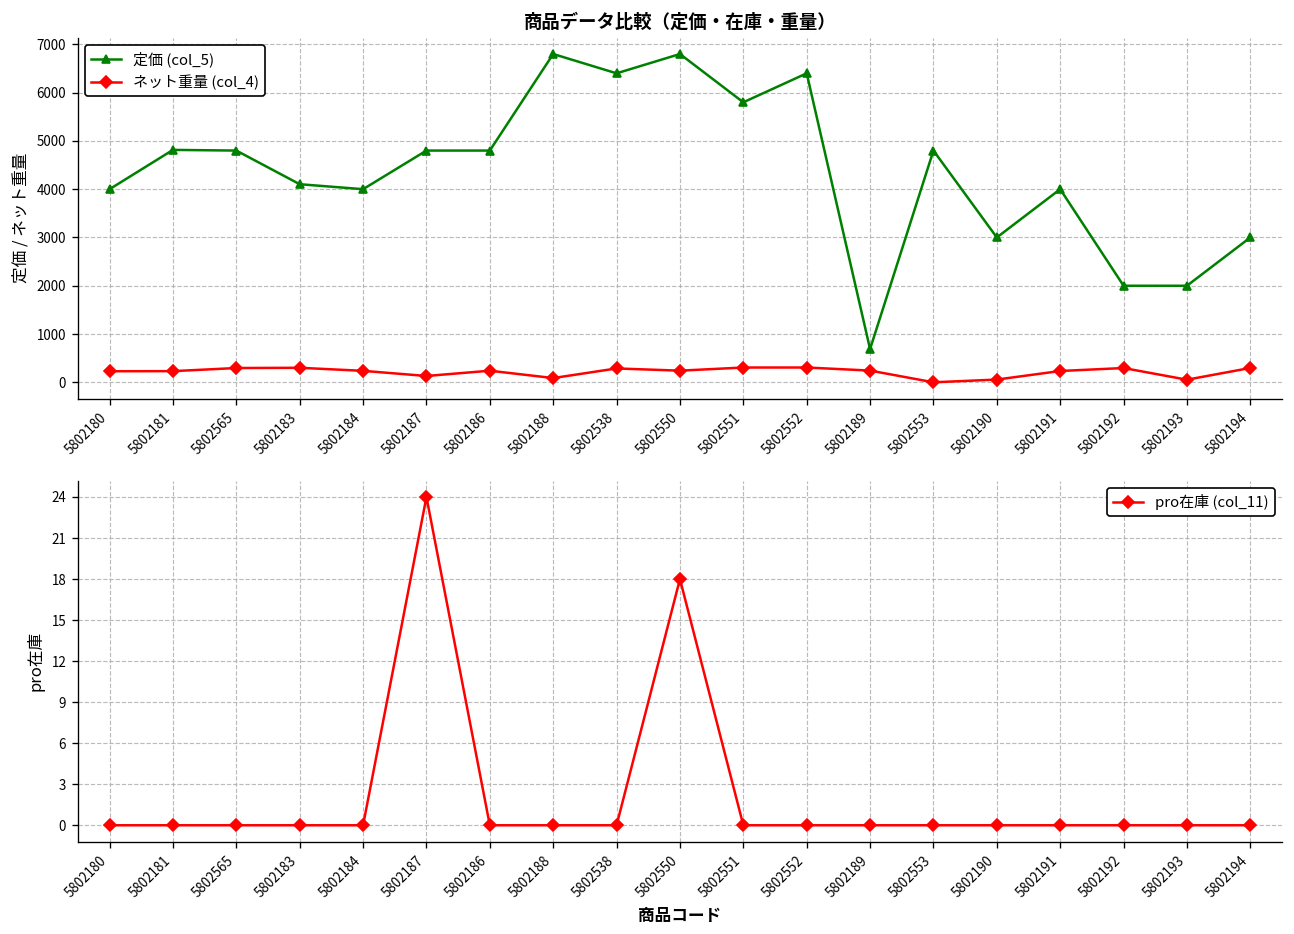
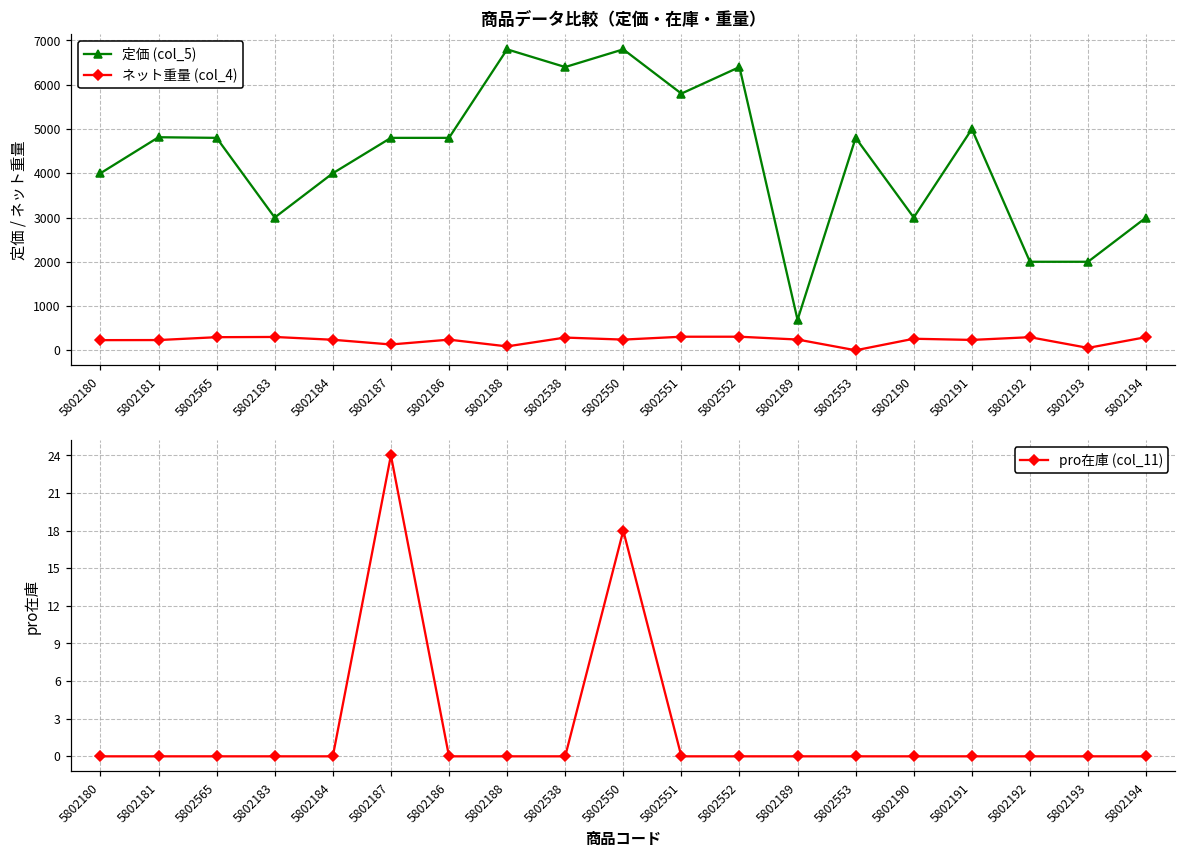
商品データ比較（定価・在庫・重量）, 定価 (col_5), 5802183: 4100 -> 3000
商品データ比較（定価・在庫・重量）, ネット重量 (col_4), 5802190: 100 -> 300
商品データ比較（定価・在庫・重量）, 定価 (col_5), 5802191: 4000 -> 5000
